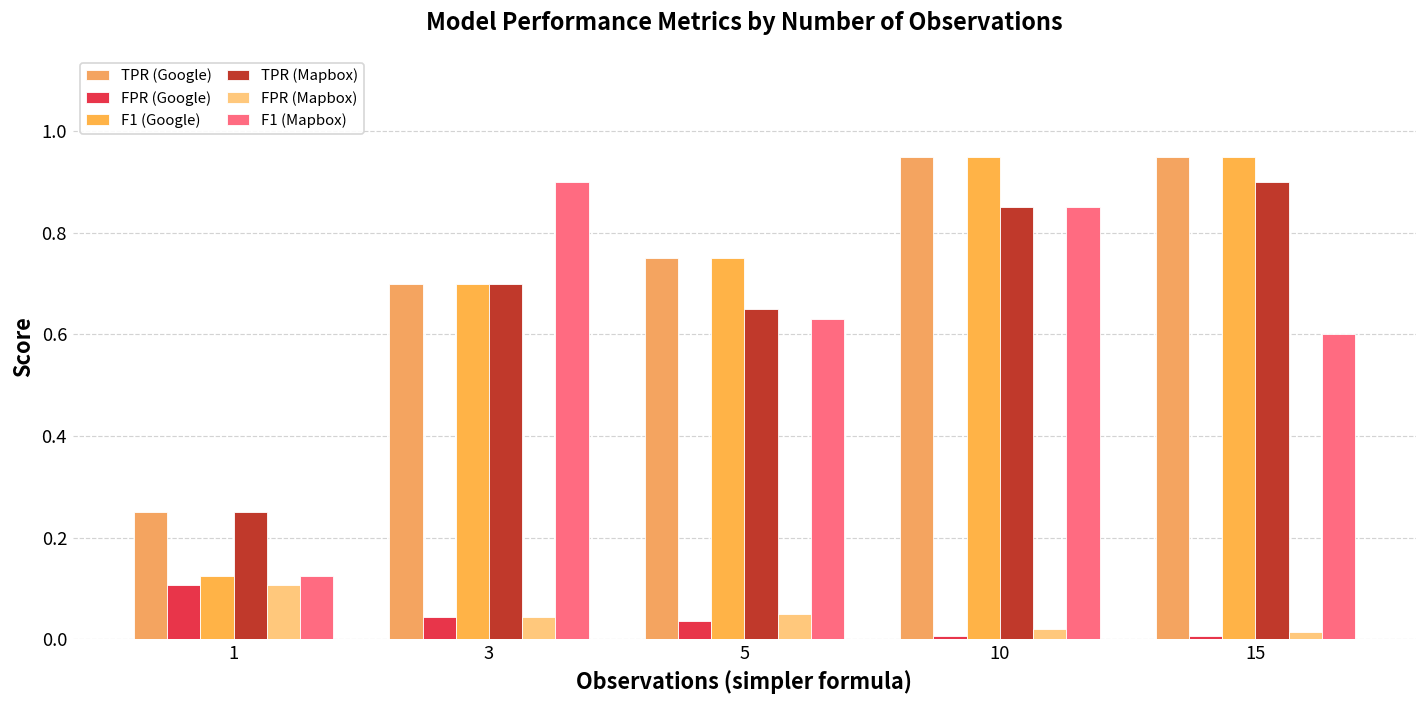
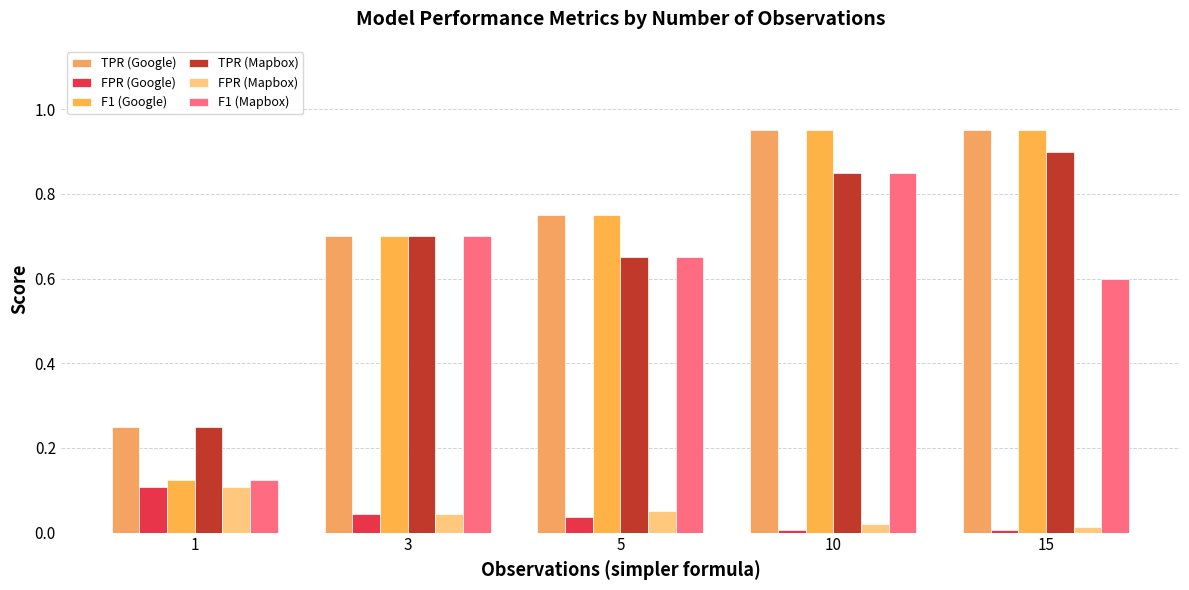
F1 (Mapbox), 3: 0.9 -> 0.7
F1 (Mapbox), 5: 0.63 -> 0.65
